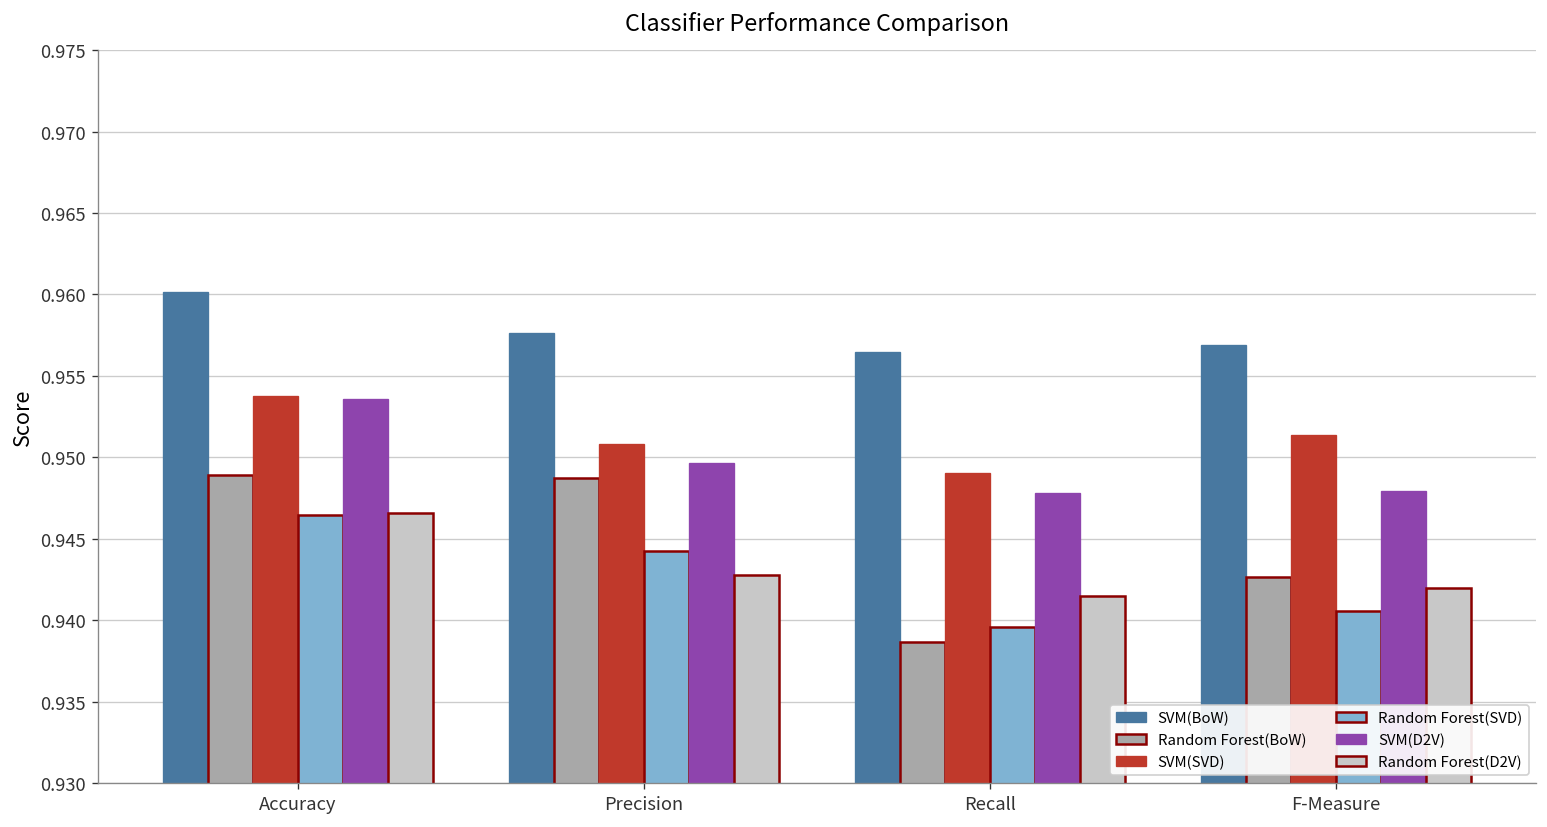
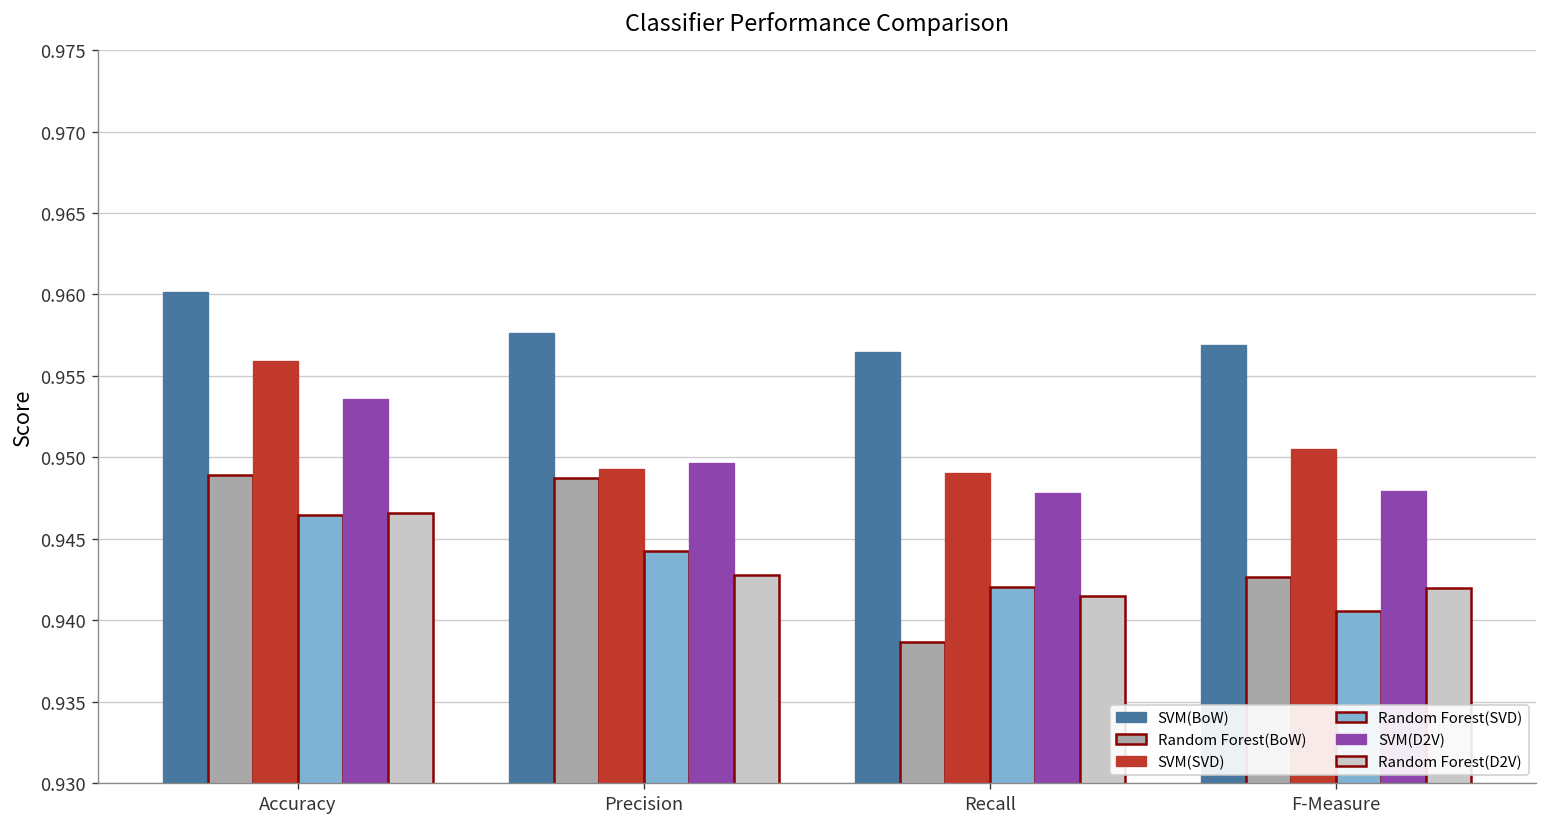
SVM(SVD), Accuracy: 0.9538 -> 0.9559
SVM(SVD), Precision: 0.9508 -> 0.9493
Random Forest(SVD), Recall: 0.9396 -> 0.9420
SVM(SVD), F-Measure: 0.9514 -> 0.9505
